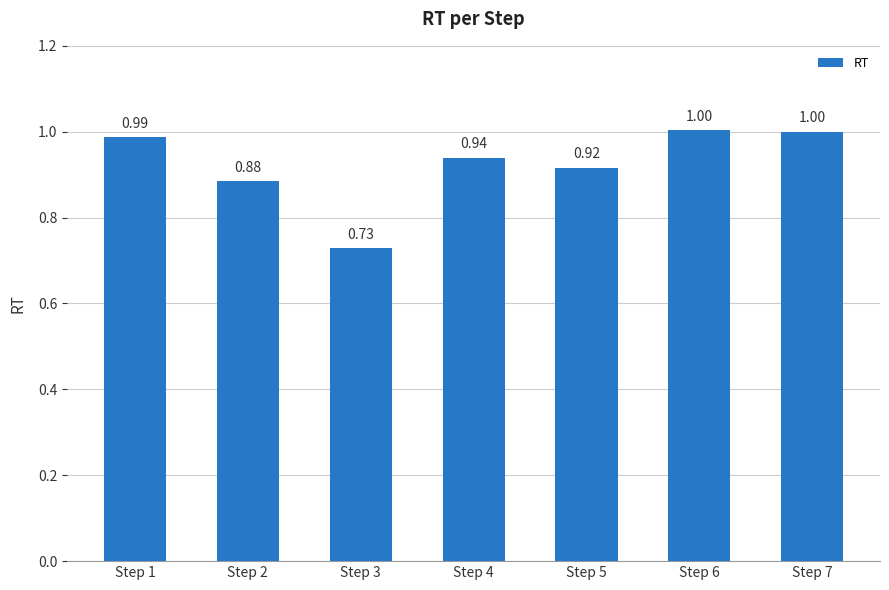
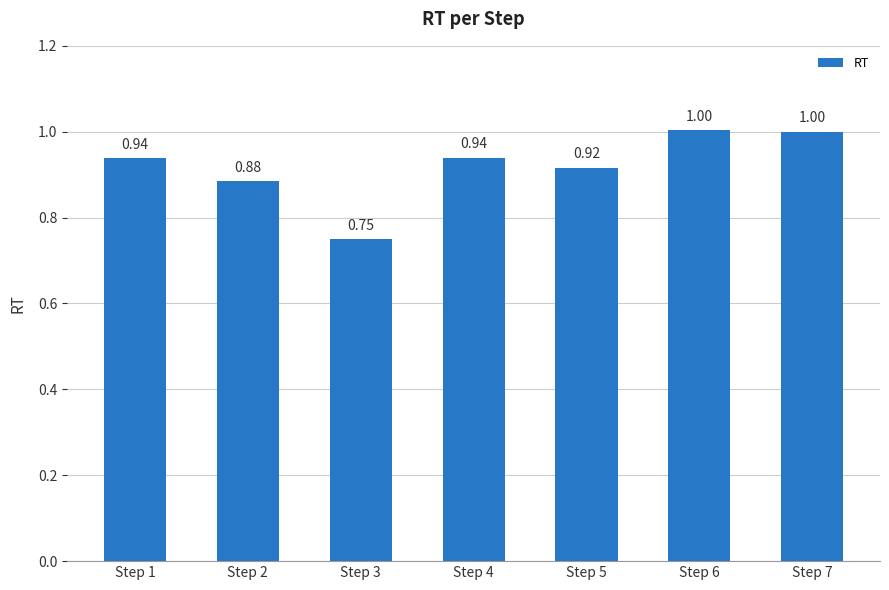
Step 1: 0.99 -> 0.94
Step 3: 0.73 -> 0.75
